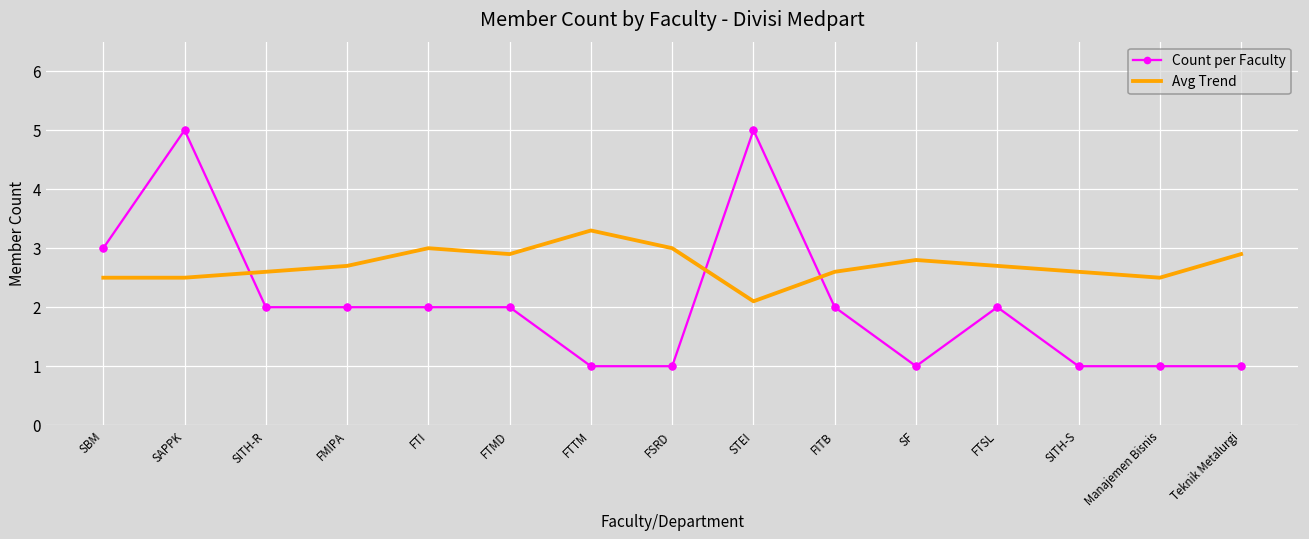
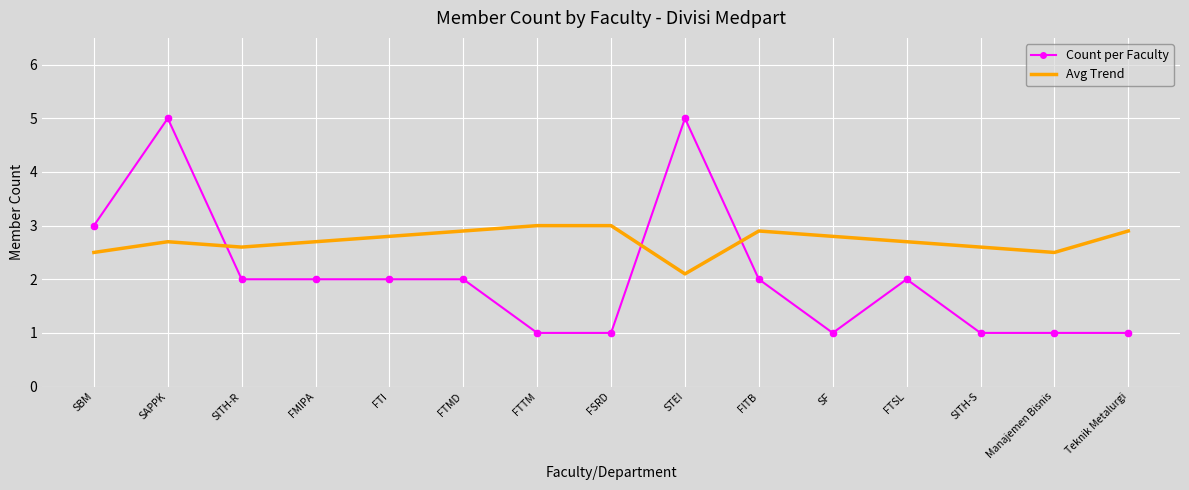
Avg Trend, SAPPK: 2.5 -> 2.7
Avg Trend, FTI: 3.0 -> 2.8
Avg Trend, FTTM: 3.3 -> 3.0
Avg Trend, FITB: 2.6 -> 2.9
